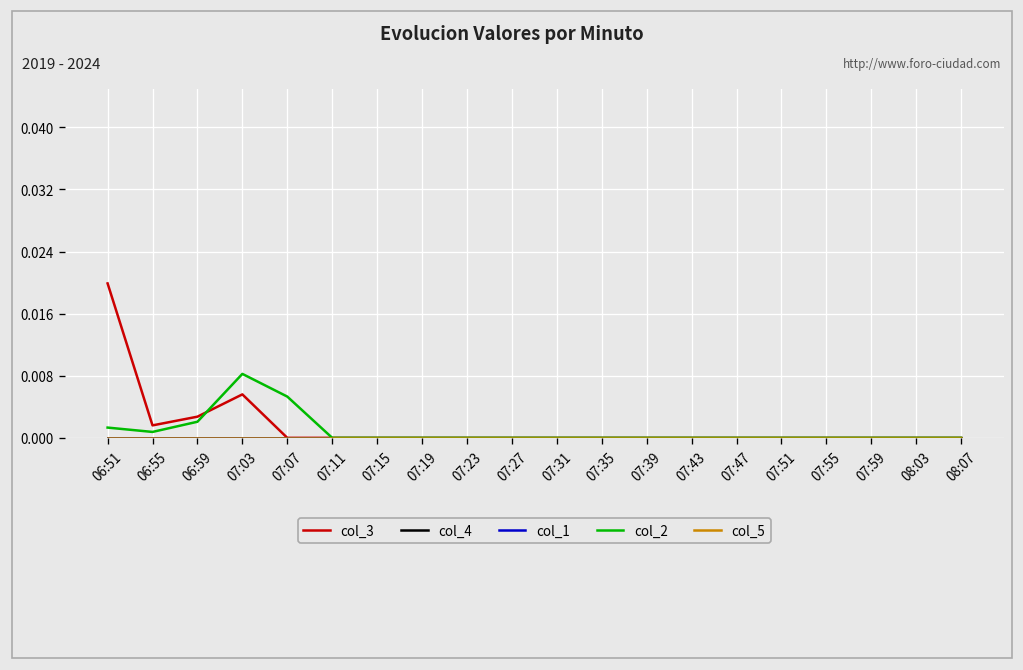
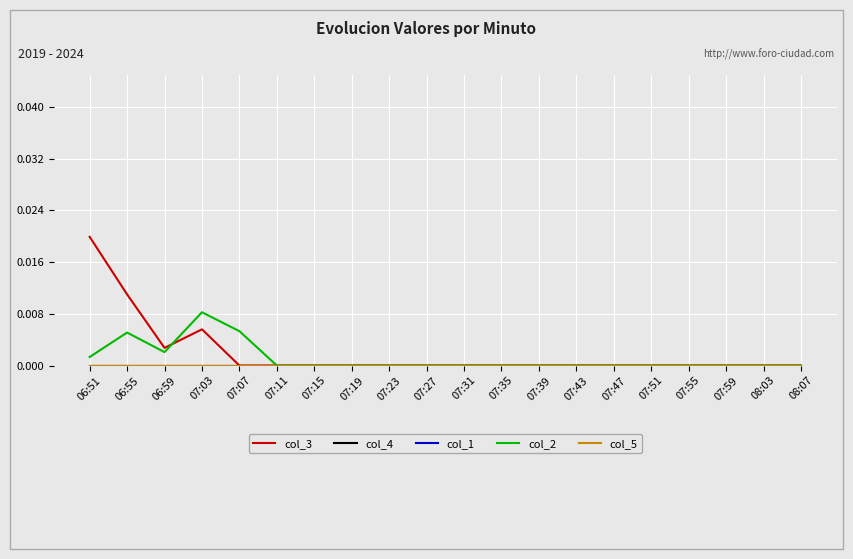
col_3, 06:55: 0.002 -> 0.011
col_2, 06:55: 0.001 -> 0.005
